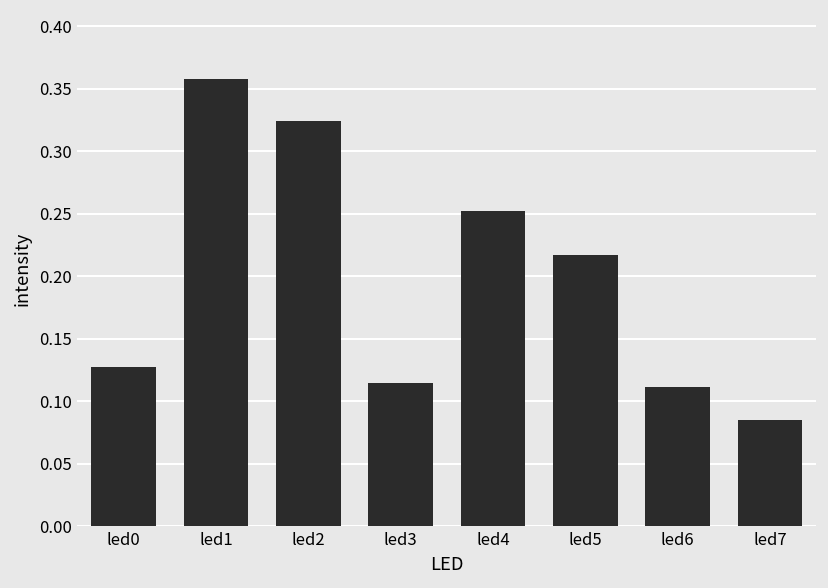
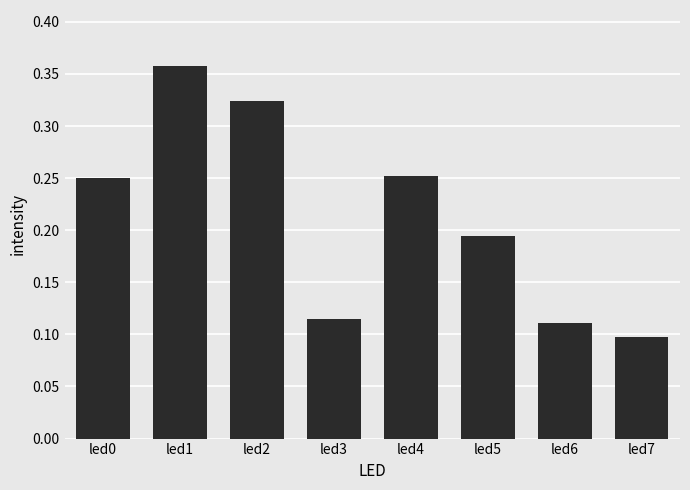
led0: 0.127 -> 0.250
led5: 0.217 -> 0.195
led7: 0.085 -> 0.097
